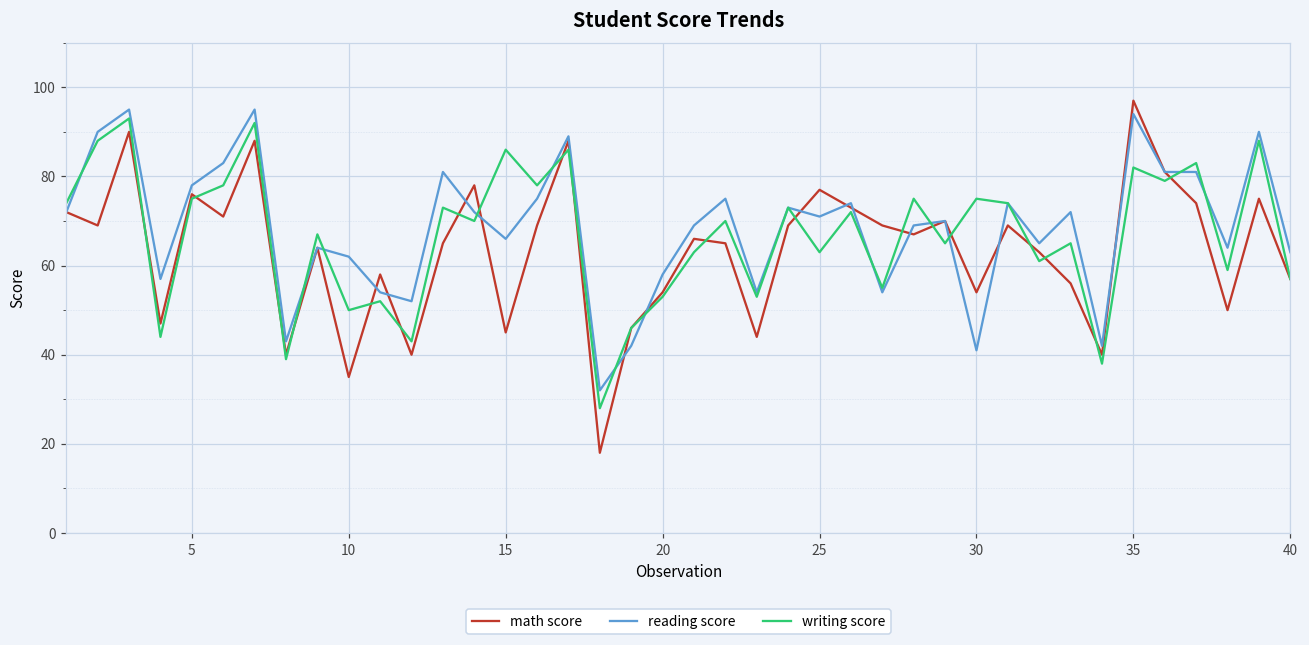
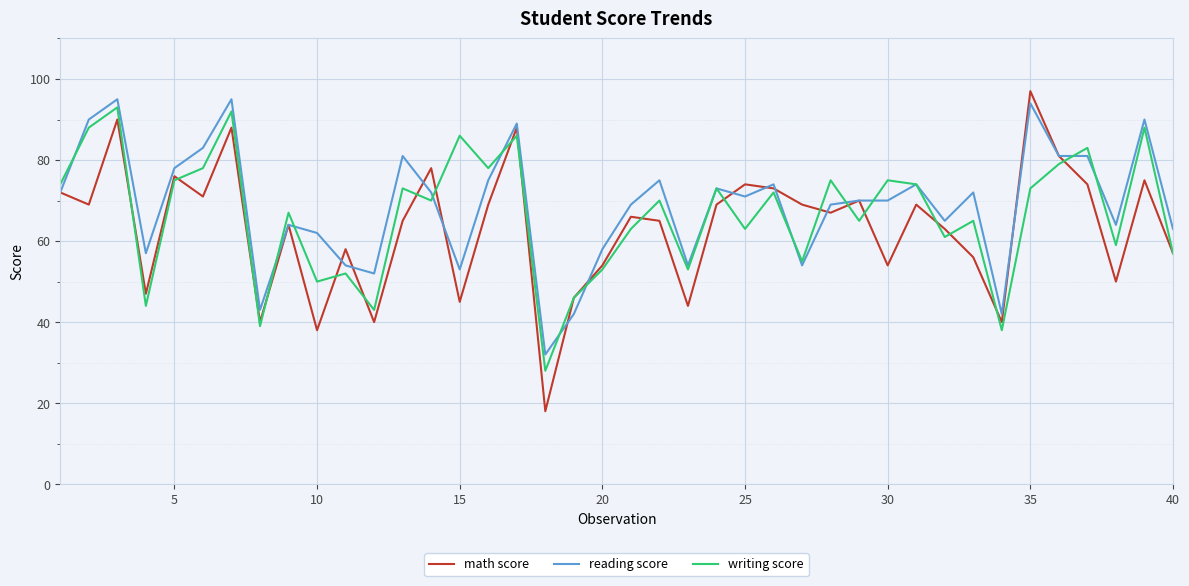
math score, 10: 35 -> 38
reading score, 15: 66 -> 53
math score, 25: 77 -> 74
reading score, 30: 41 -> 70
writing score, 35: 82 -> 73
